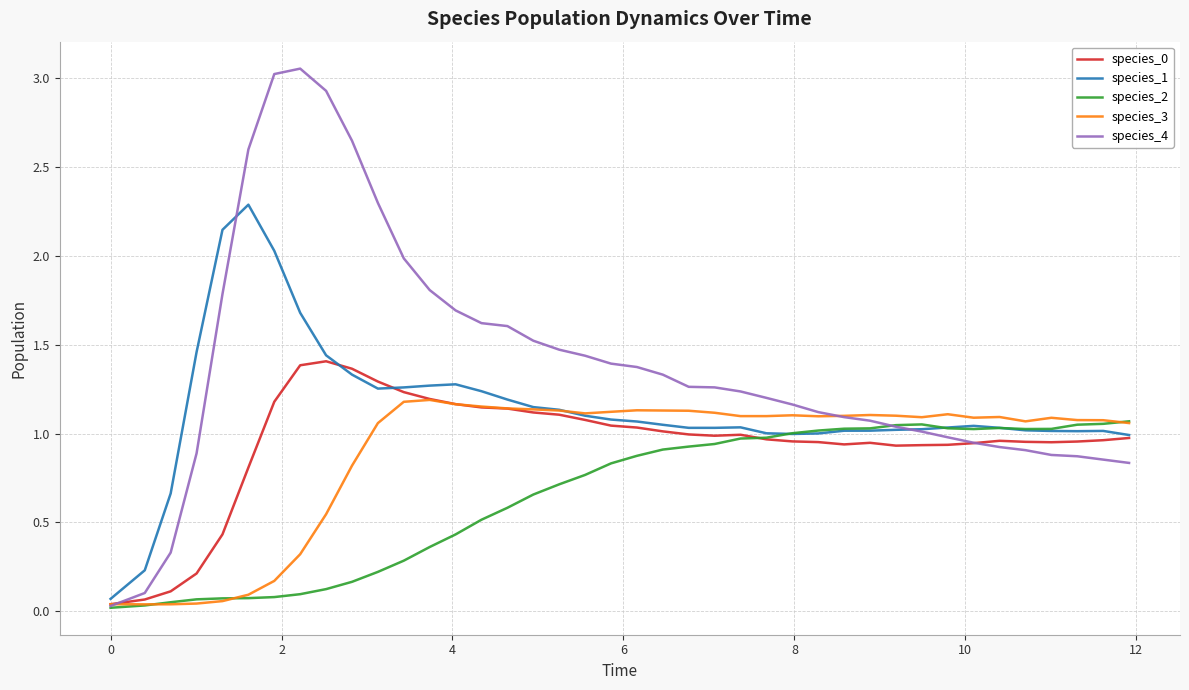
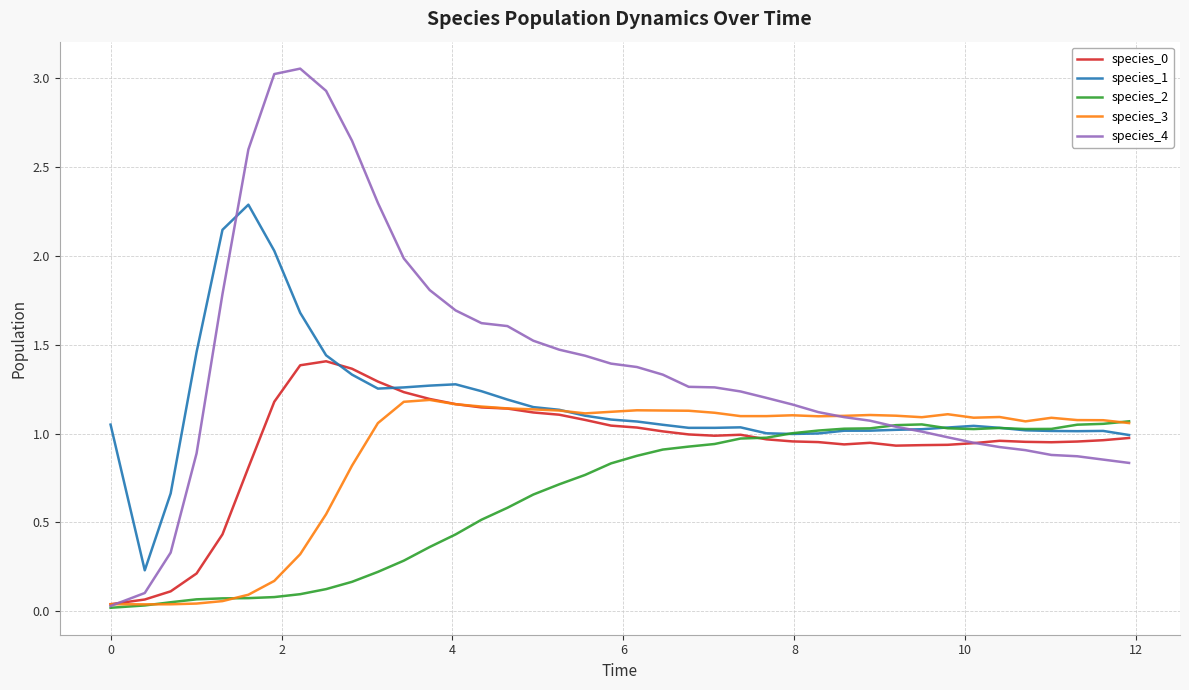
species_1, 0: 0.07 -> 1.05
